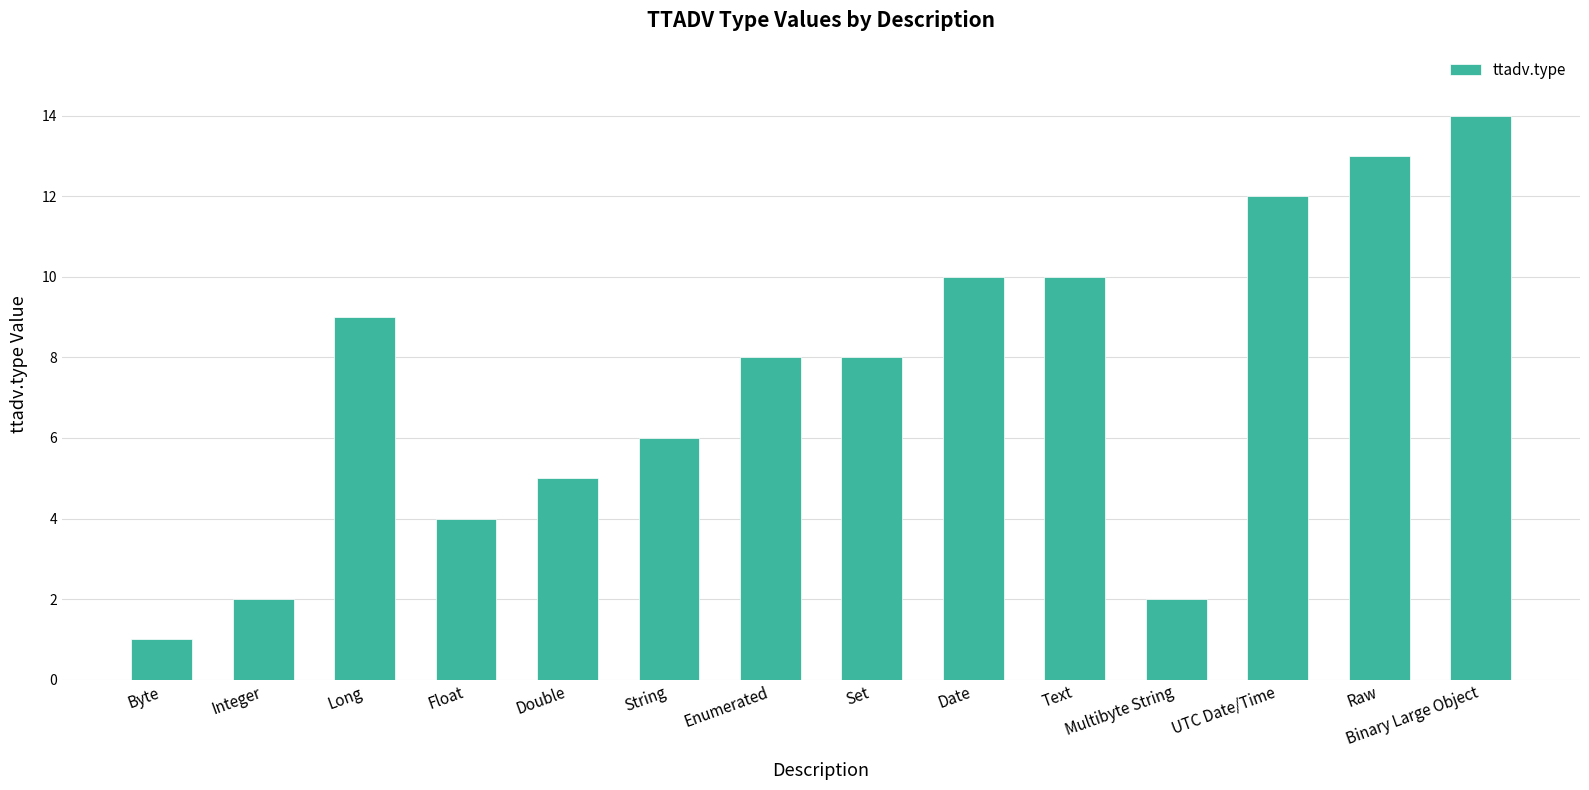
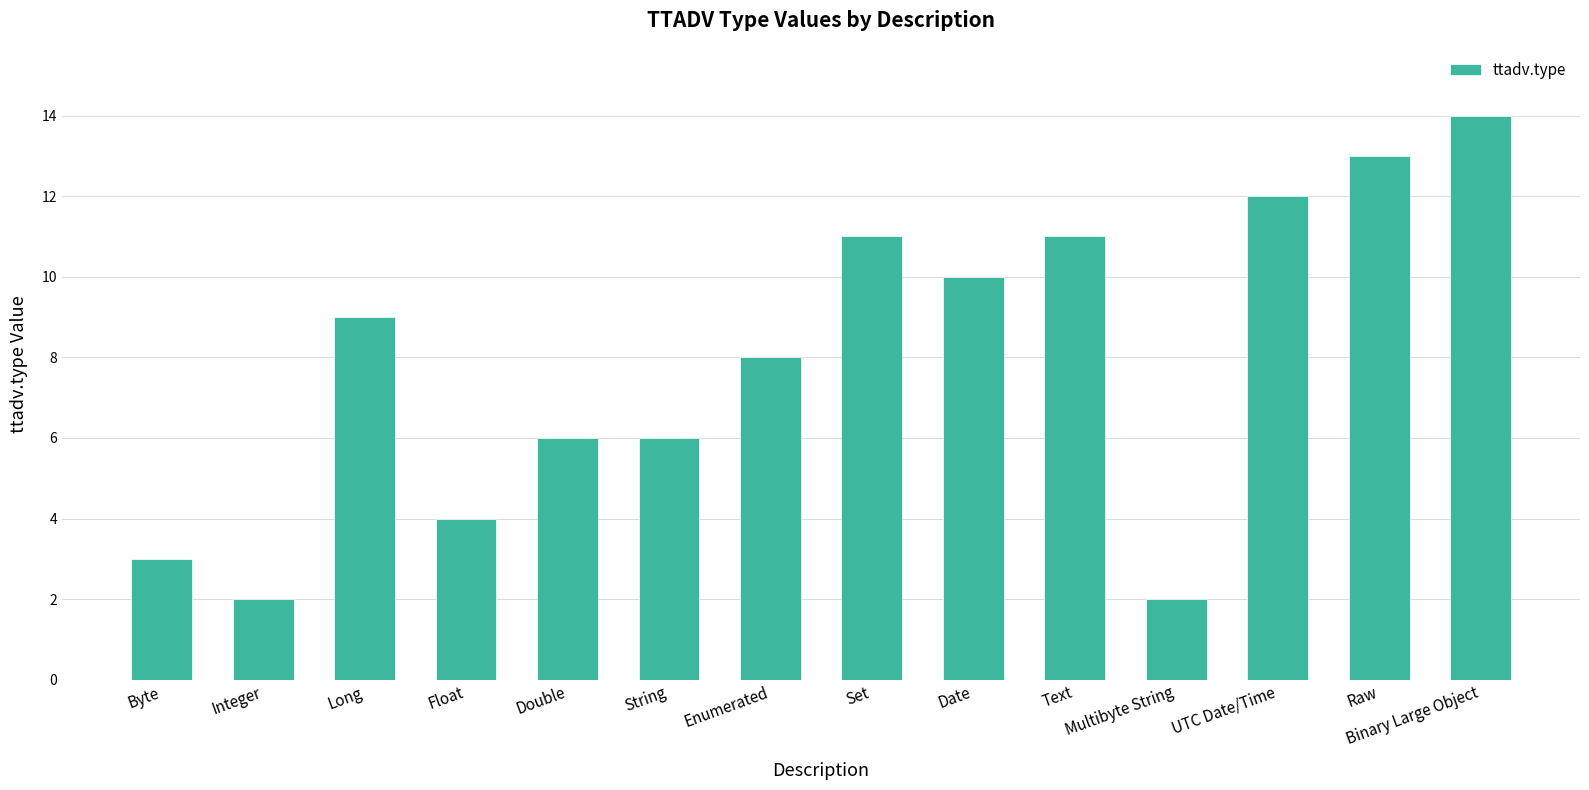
Byte: 1 -> 3
Double: 5 -> 6
Set: 8 -> 11
Text: 10 -> 11
